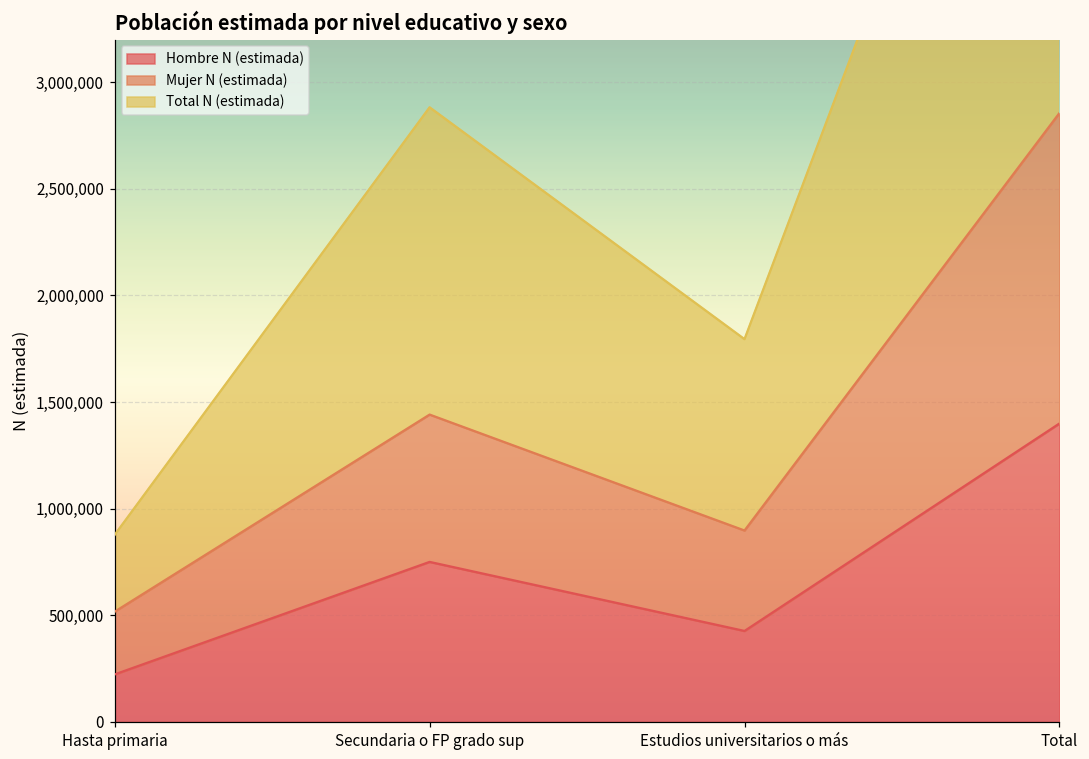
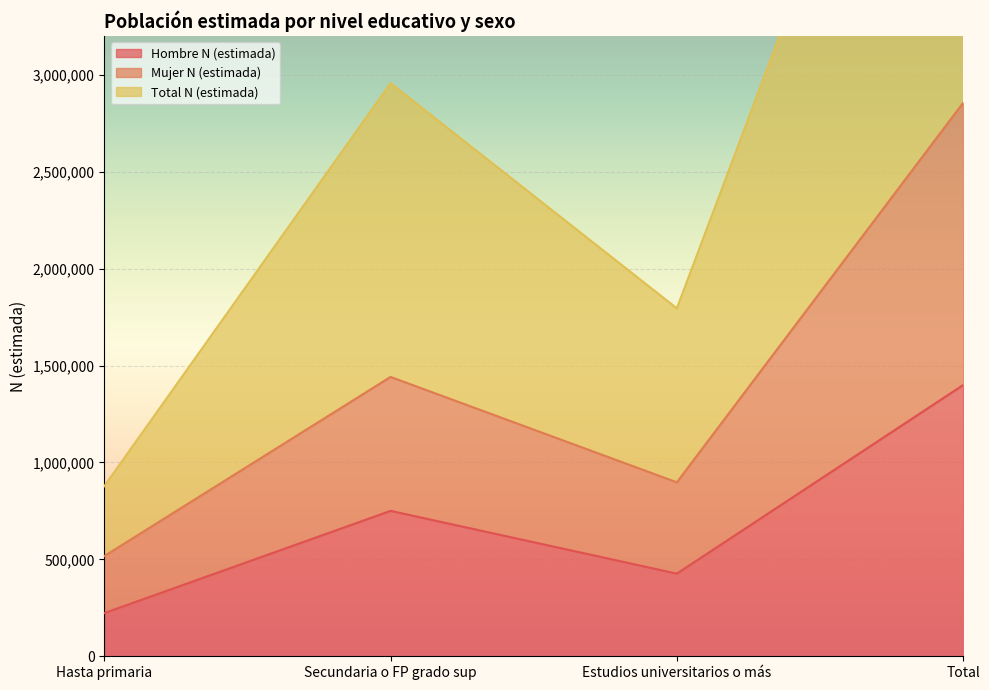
Total N (estimada), Secundaria o FP grado sup: 1,440,000 -> 1,520,000
